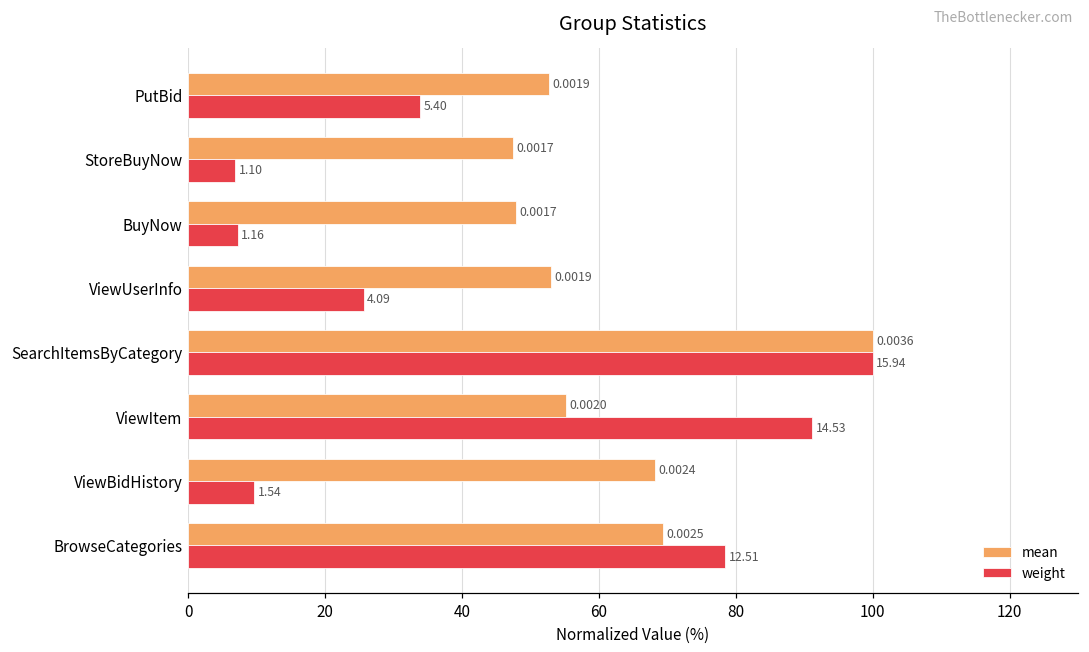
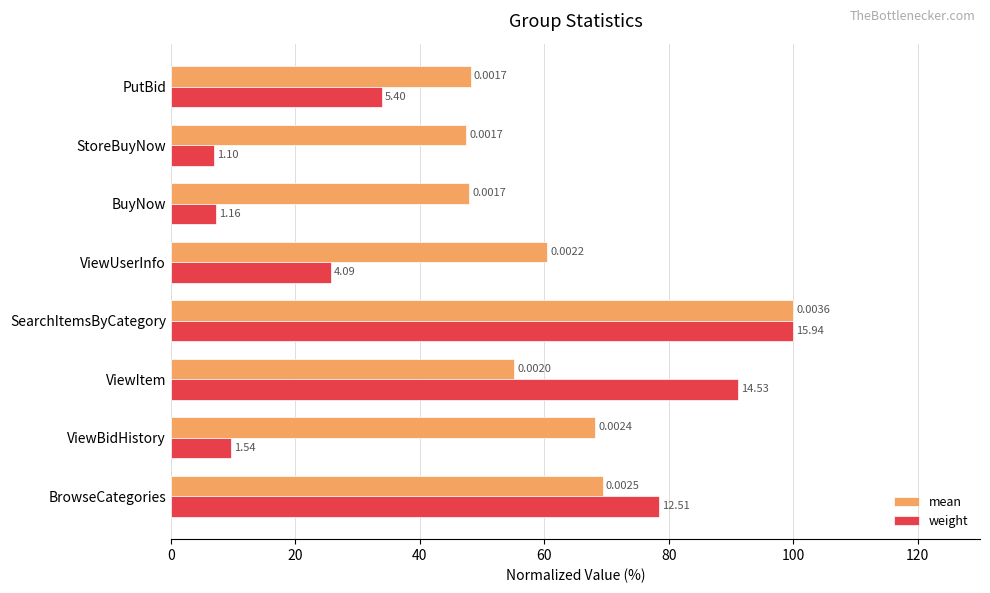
mean, PutBid: 0.0019 -> 0.0017
mean, ViewUserInfo: 0.0019 -> 0.0022
